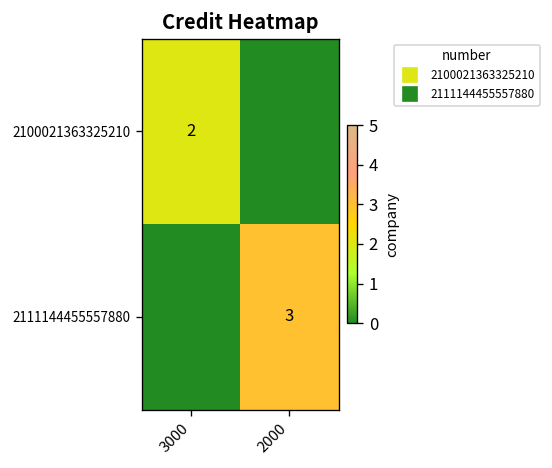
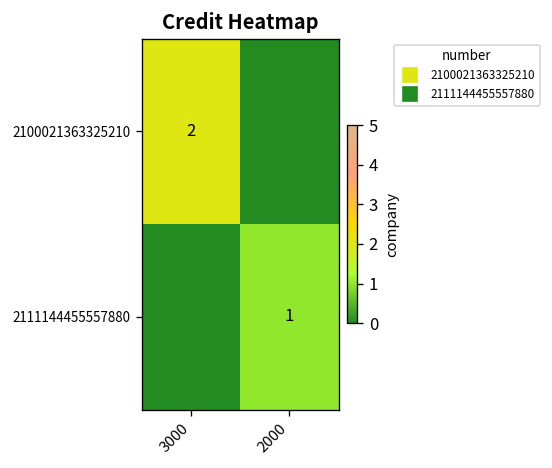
2111144455557880, 2000: 3 -> 1
